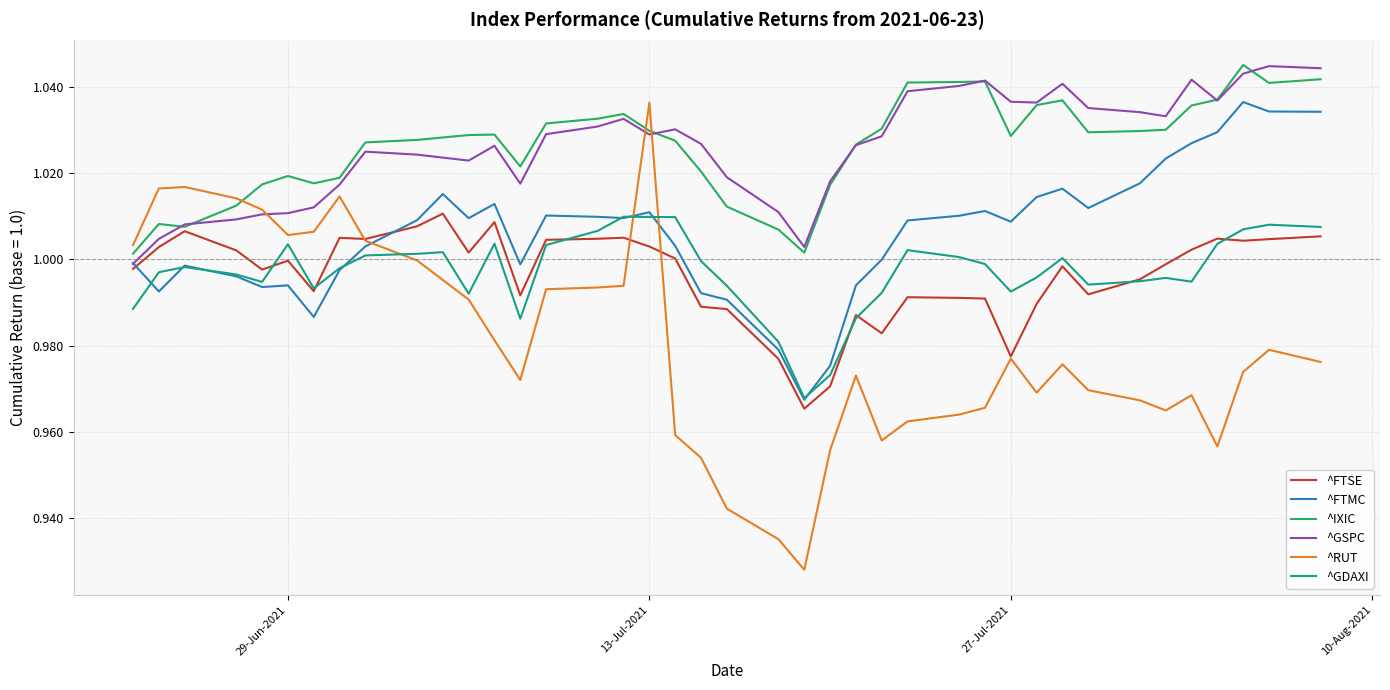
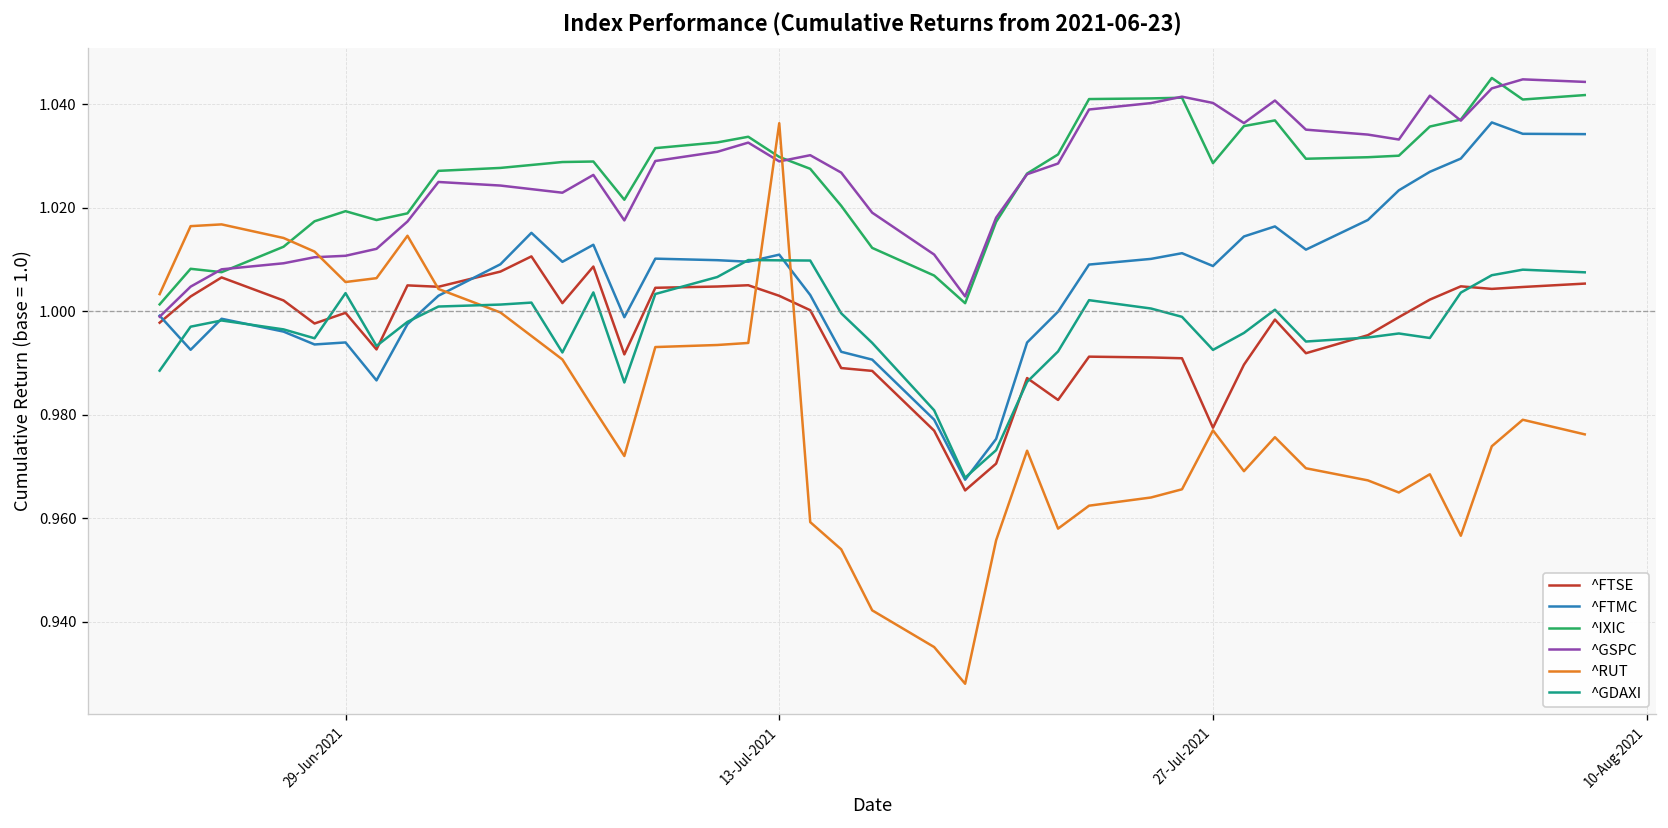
^GSPC, 27-Jul-2021: 1.037 -> 1.040
